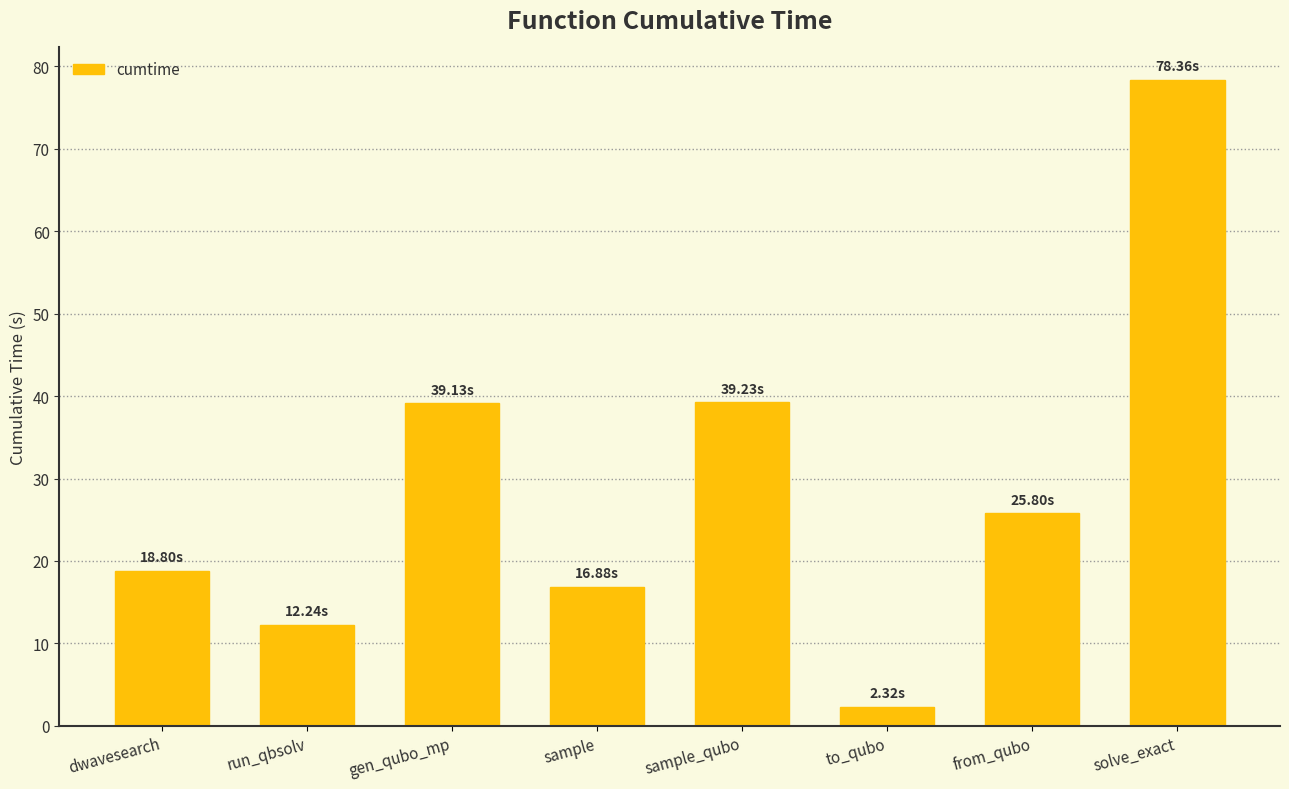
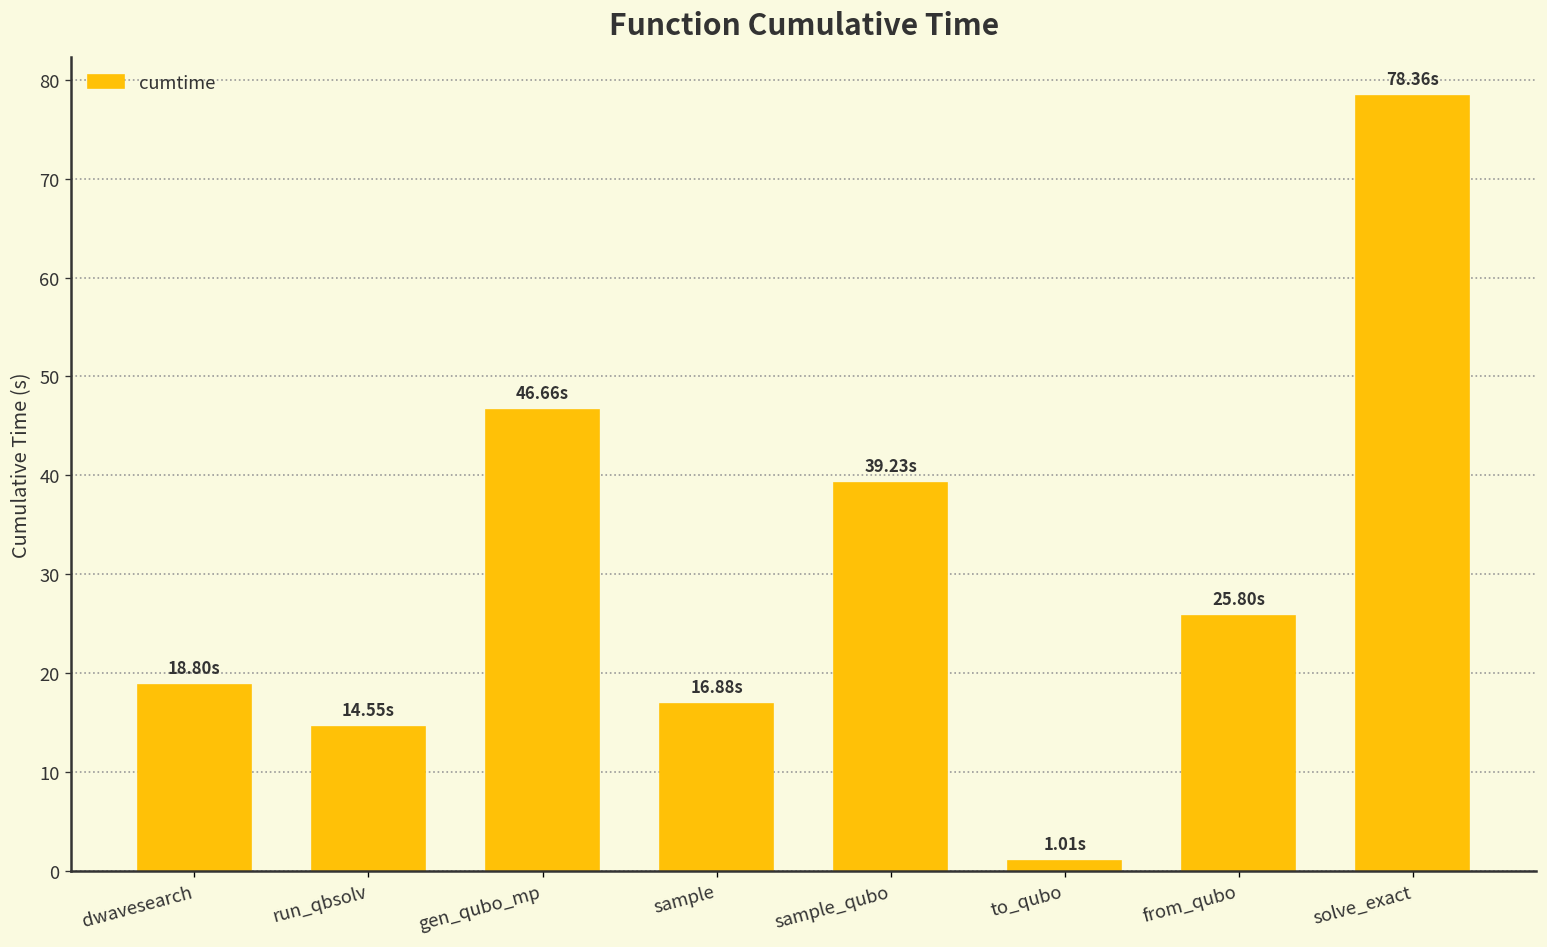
run_qbsolv: 12.24s -> 14.55s
gen_qubo_mp: 39.13s -> 46.66s
to_qubo: 2.32s -> 1.01s
